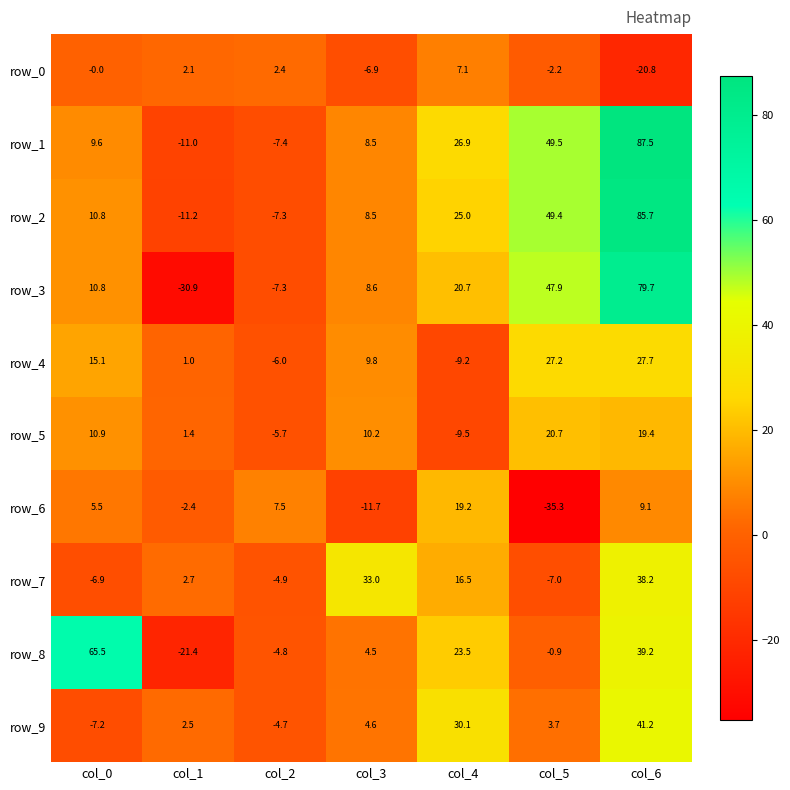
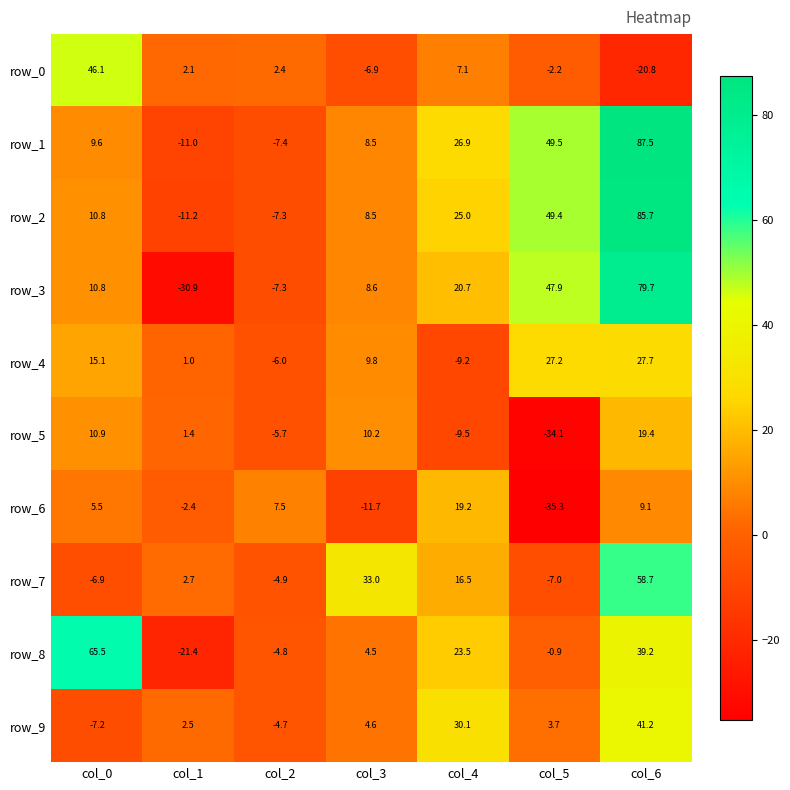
row_0, col_0: -0.0 -> 46.1
row_5, col_5: 20.7 -> -34.1
row_7, col_6: 38.2 -> 58.7
